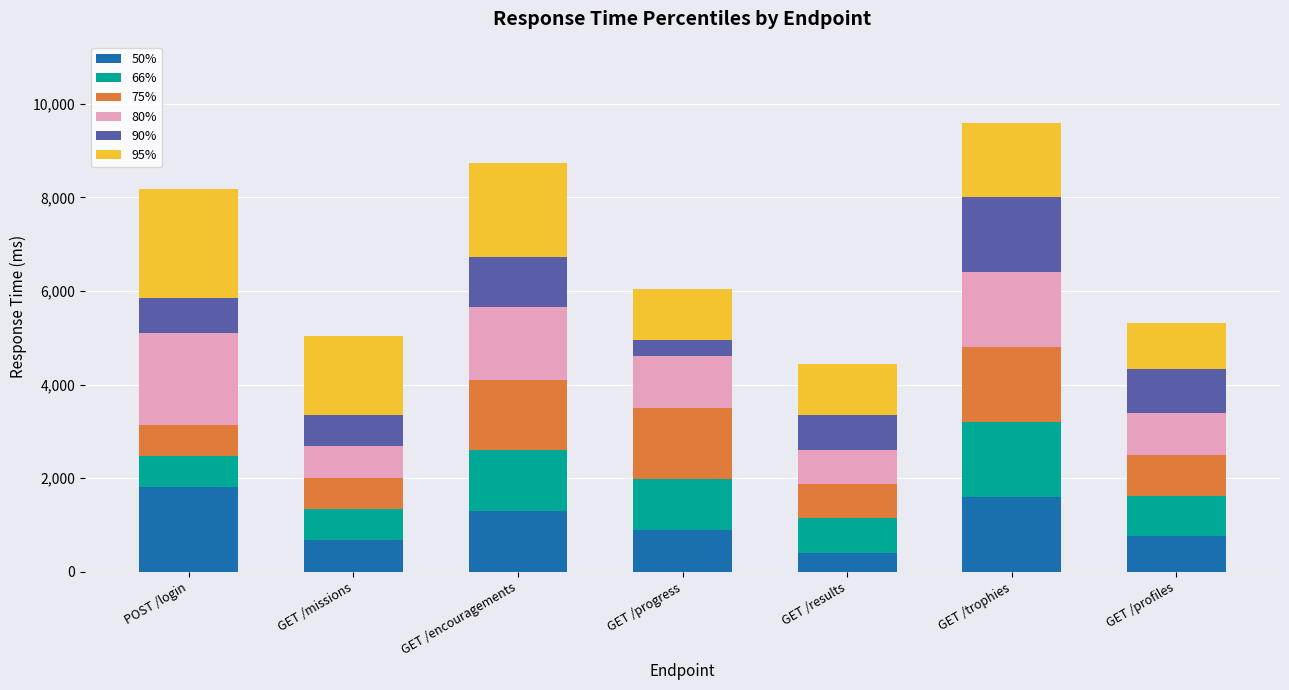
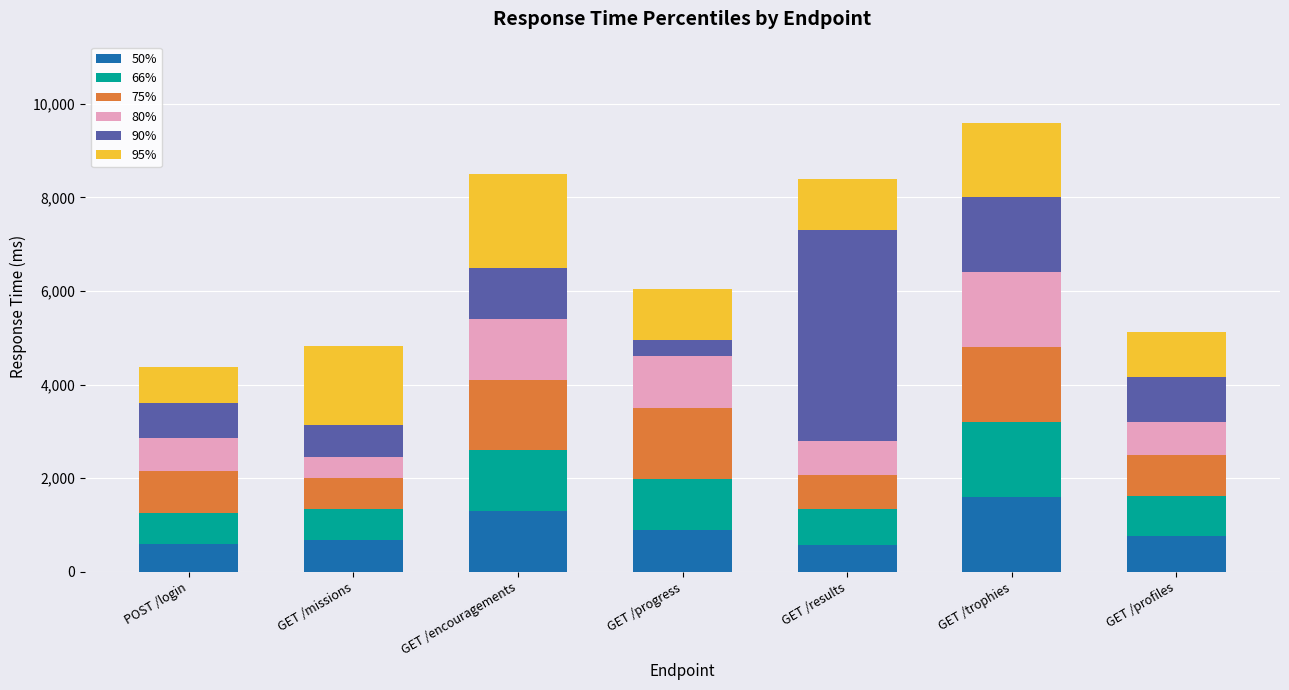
50%, POST /login: 1,800 -> 600
75%, POST /login: 700 -> 900
80%, POST /login: 2,000 -> 700
95%, POST /login: 2,300 -> 800
80%, GET /missions: 700 -> 500
80%, GET /encouragements: 1,600 -> 1,300
50%, GET /results: 400 -> 600
90%, GET /results: 700 -> 4,500
80%, GET /profiles: 900 -> 700
